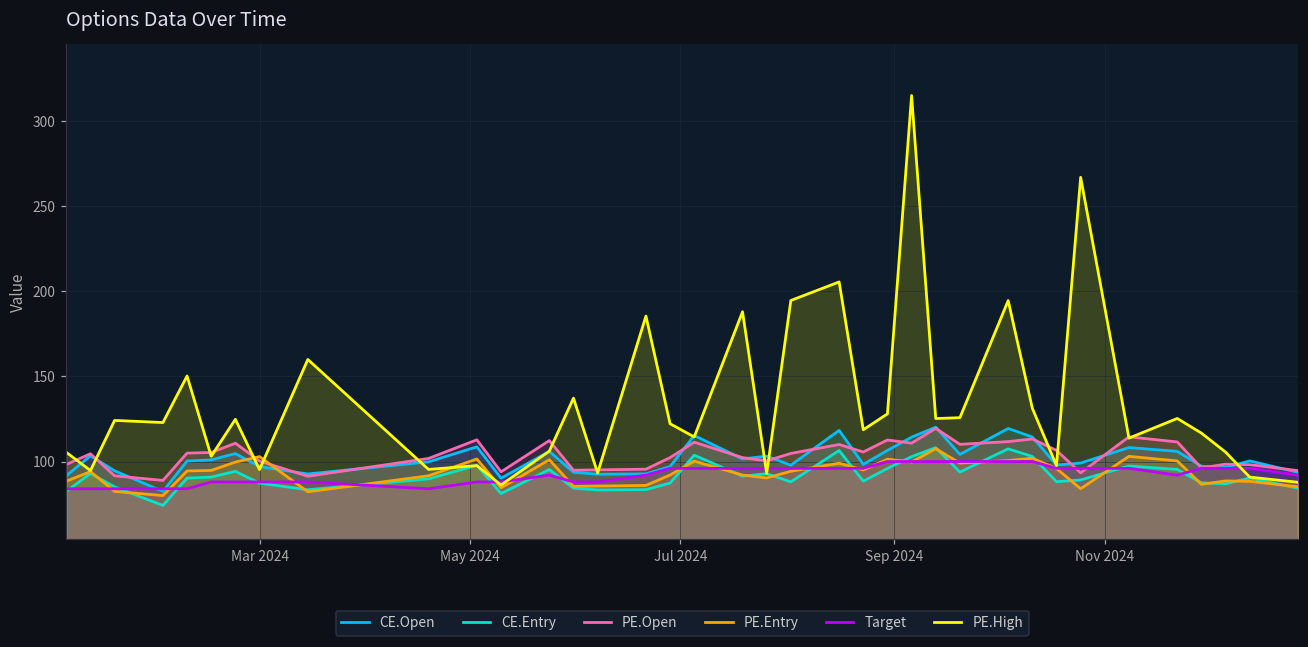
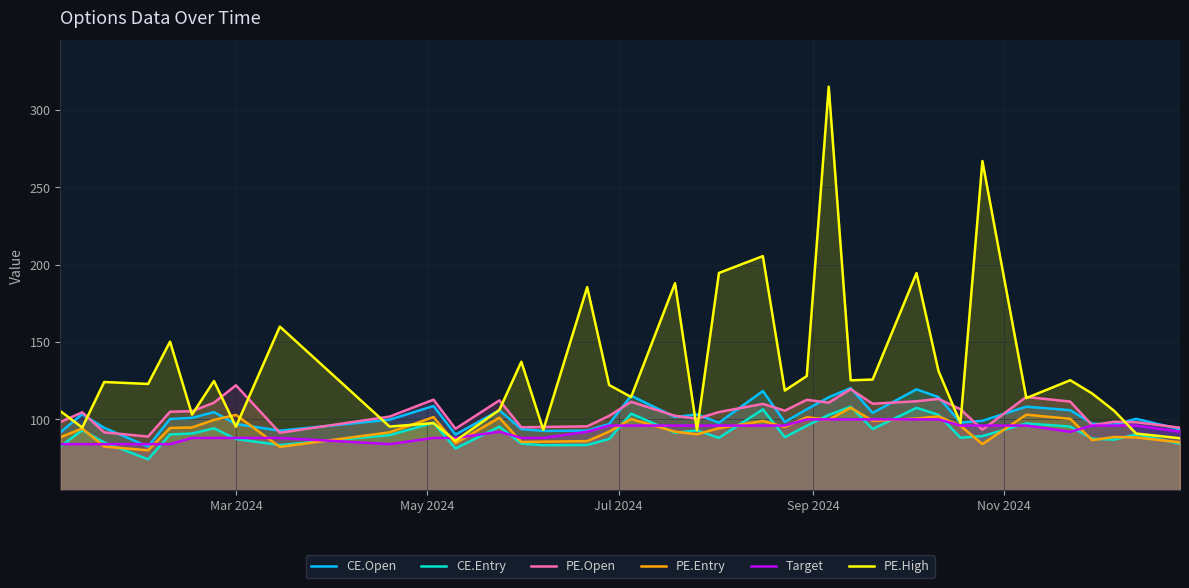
PE.Open, Mar 2024: 100 -> 122
